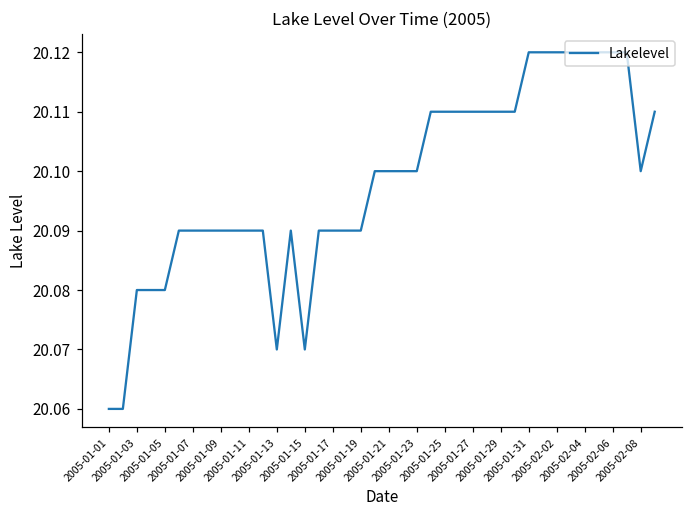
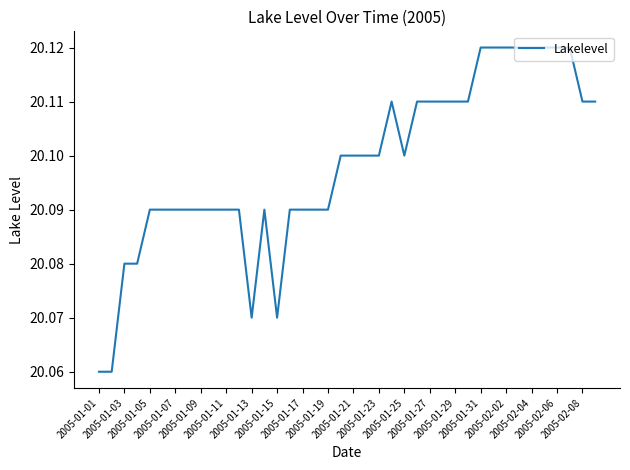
2005-01-05: 20.08 -> 20.09
2005-01-25: 20.11 -> 20.10
2005-02-08: 20.10 -> 20.11
